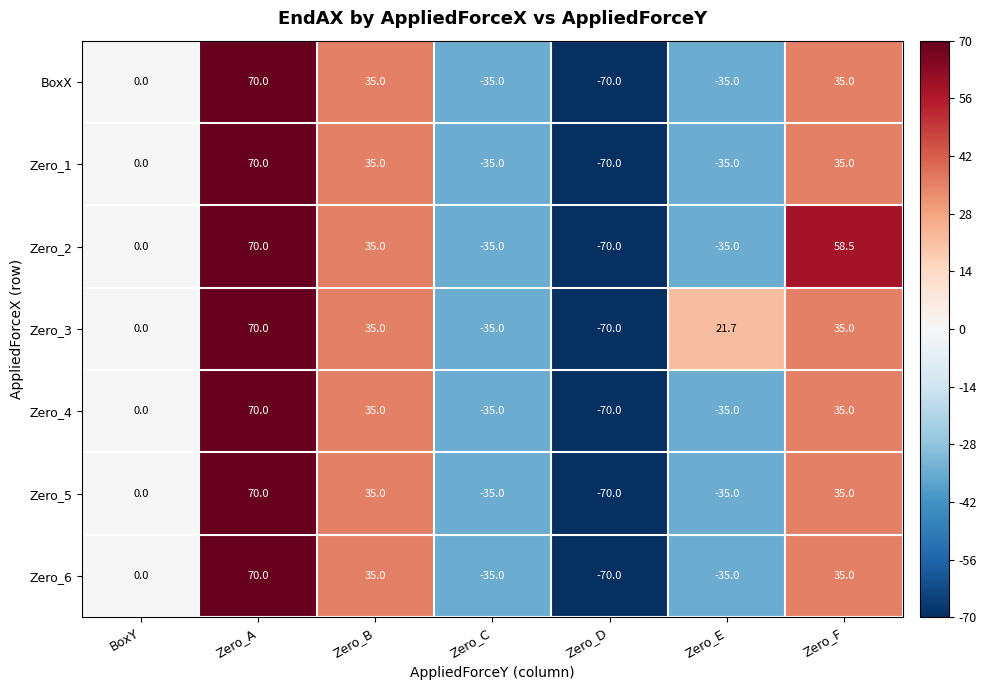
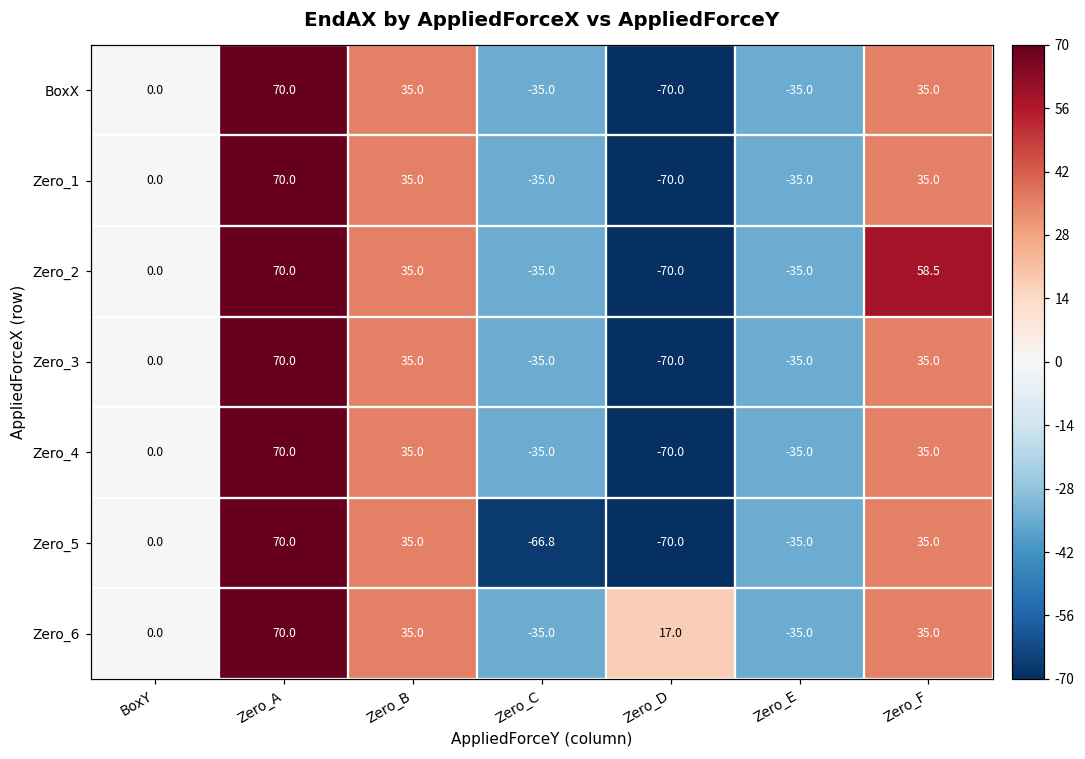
Zero_3, Zero_E: 21.7 -> -35.0
Zero_5, Zero_C: -35.0 -> -66.8
Zero_6, Zero_D: -70.0 -> 17.0
